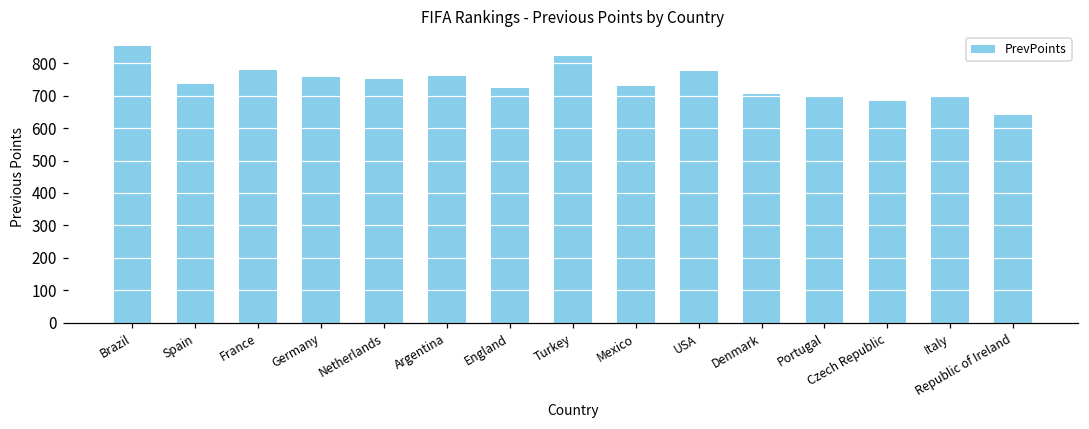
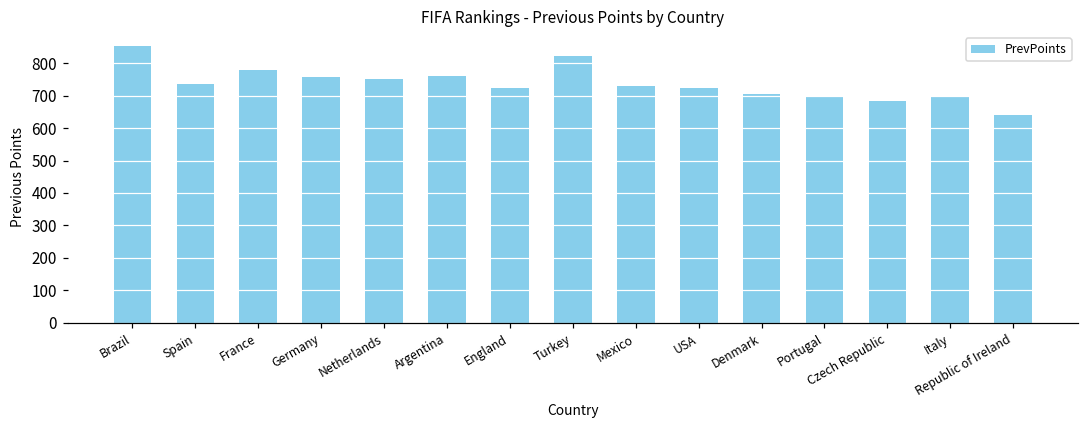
USA: 780 -> 720
